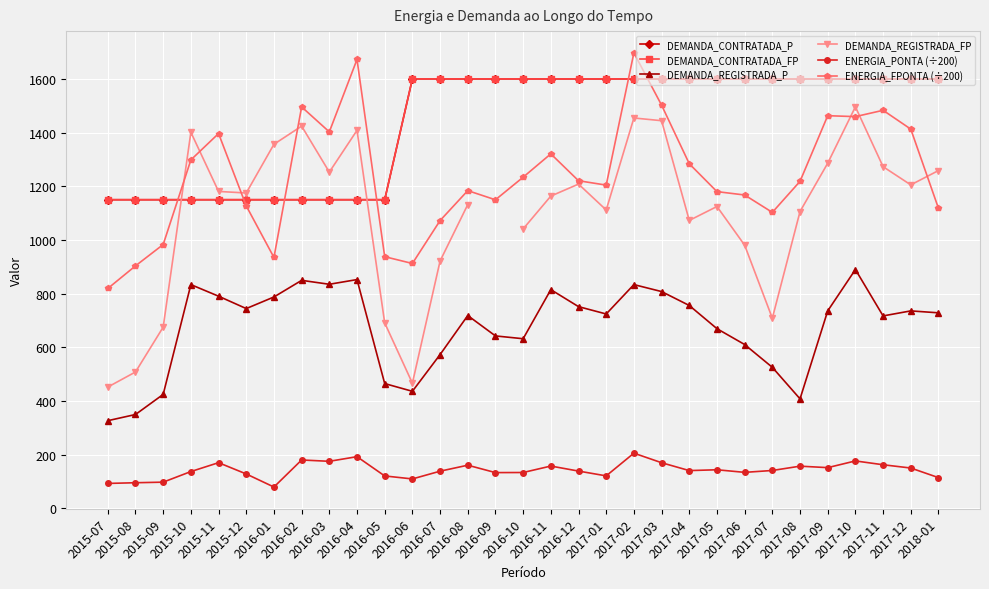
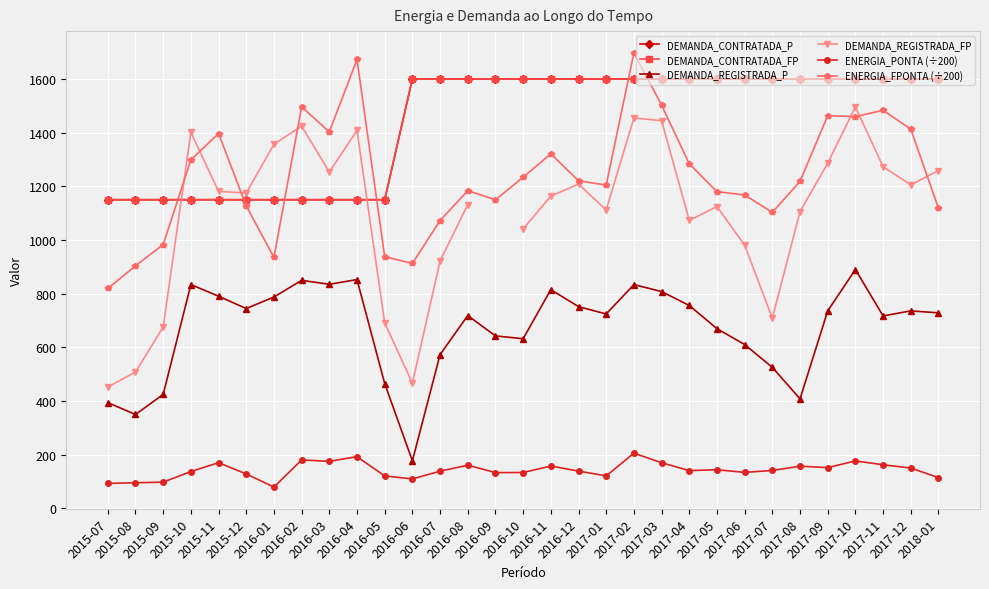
DEMANDA_REGISTRADA_P, 2015-07: 330 -> 390
DEMANDA_REGISTRADA_P, 2016-06: 440 -> 180
